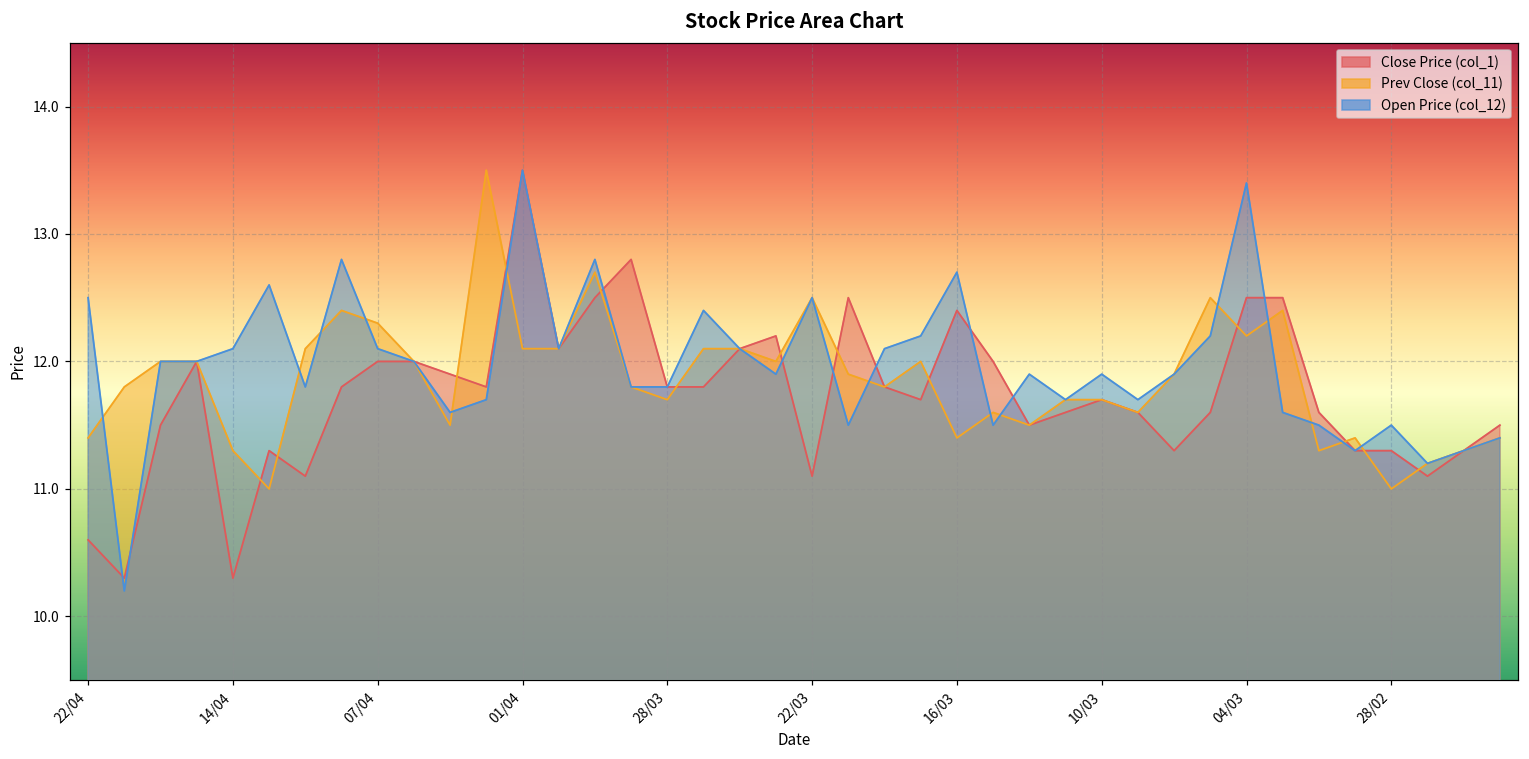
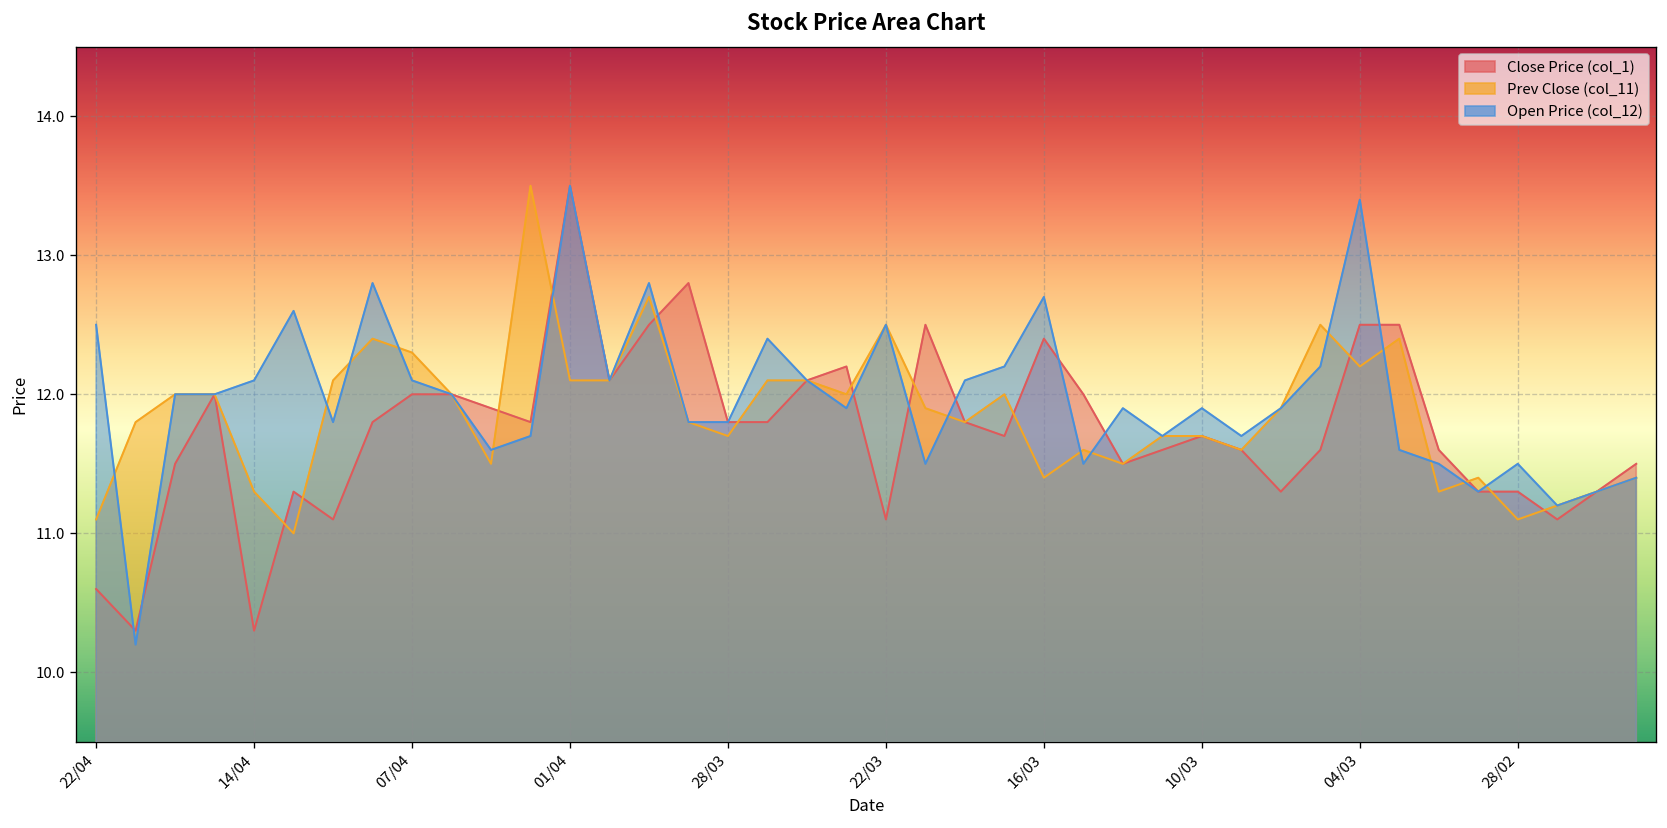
Prev Close (col_11), 22/04: 11.4 -> 11.1
Prev Close (col_11), 28/02: 11.0 -> 11.1
